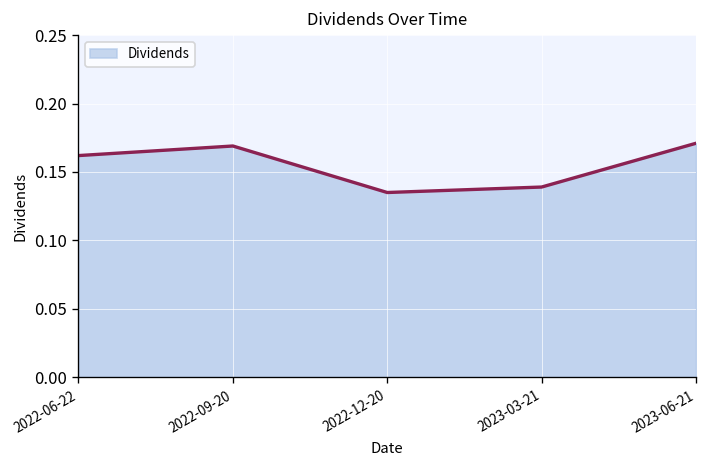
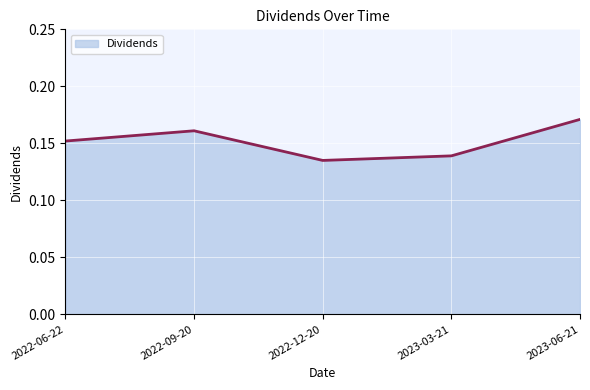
2022-06-22: 0.162 -> 0.152
2022-09-20: 0.169 -> 0.161
